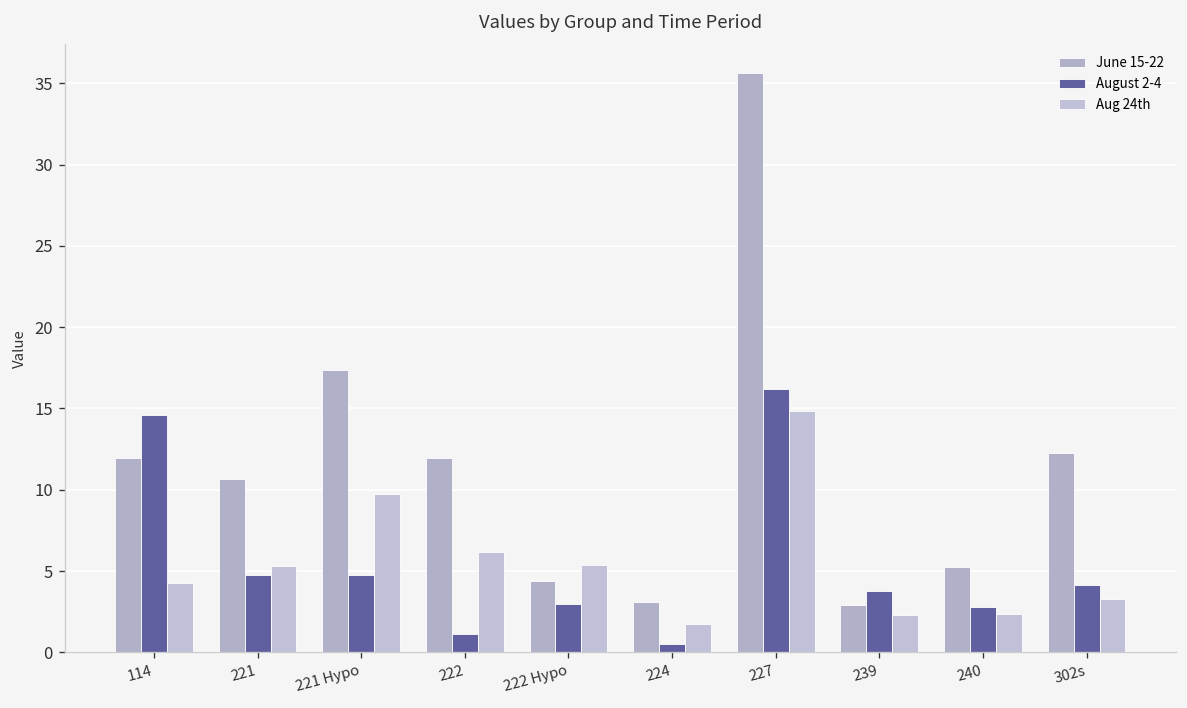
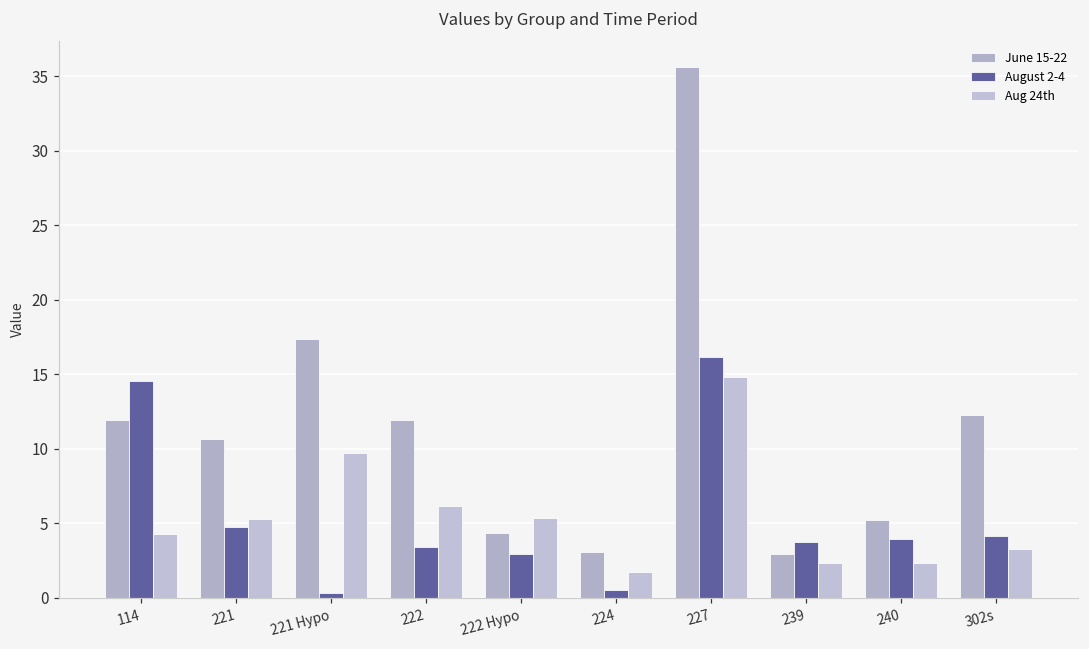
August 2-4, 221 Hypo: 4.8 -> 0.3
August 2-4, 222: 1.2 -> 3.4
August 2-4, 240: 2.8 -> 4.0
